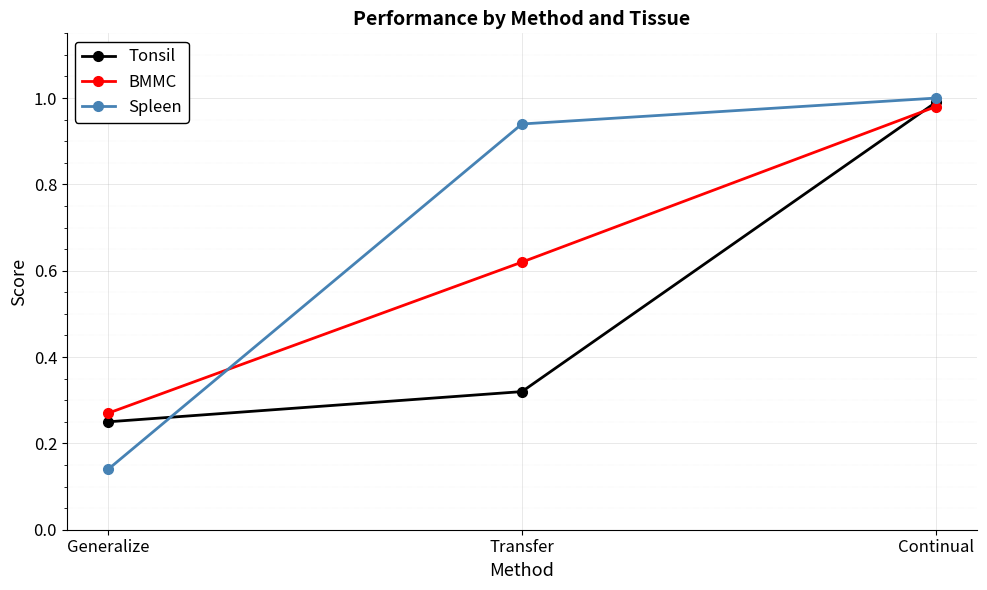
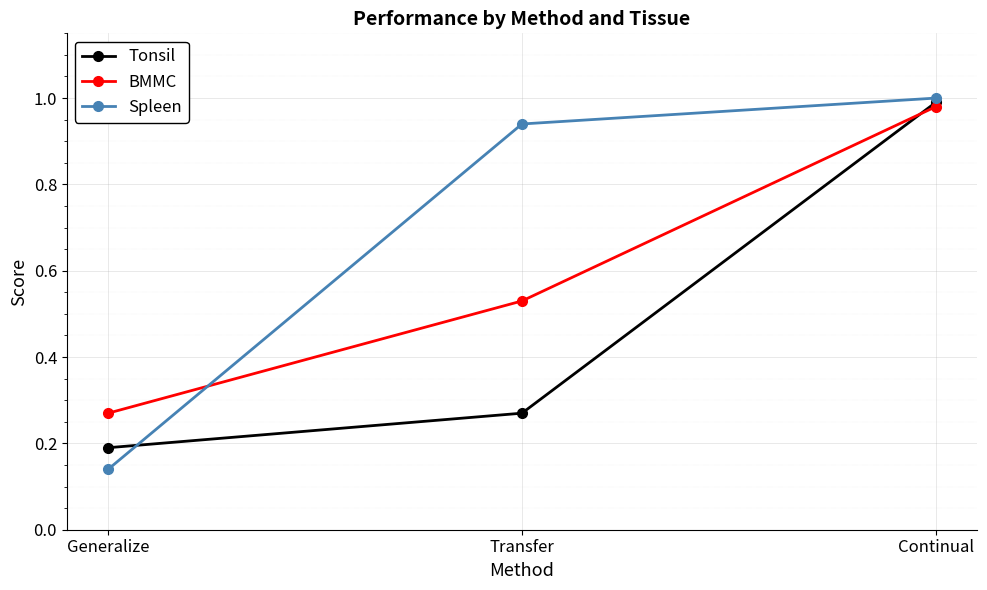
Tonsil, Generalize: 0.25 -> 0.19
Tonsil, Transfer: 0.32 -> 0.27
BMMC, Transfer: 0.62 -> 0.53
